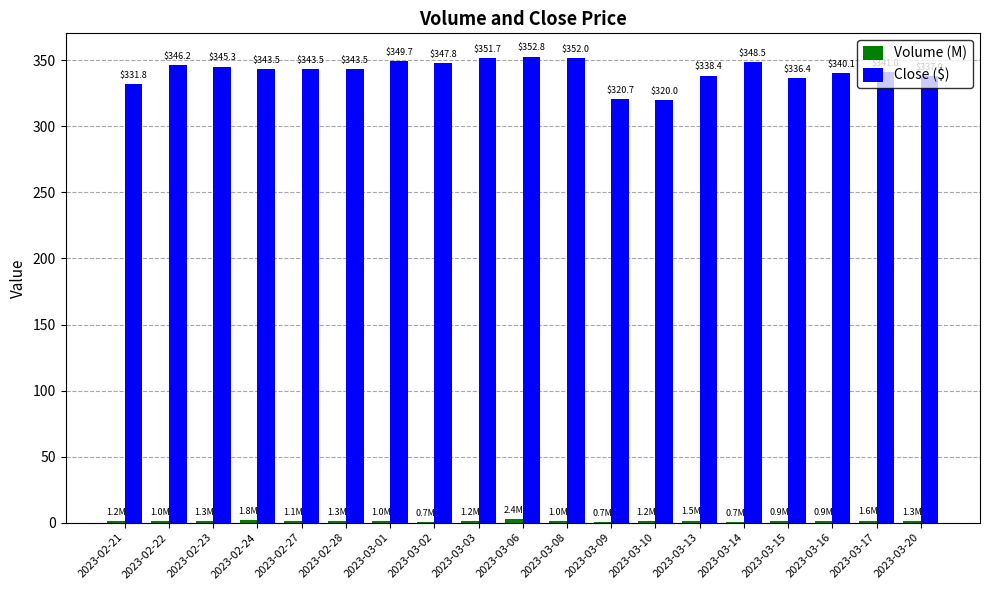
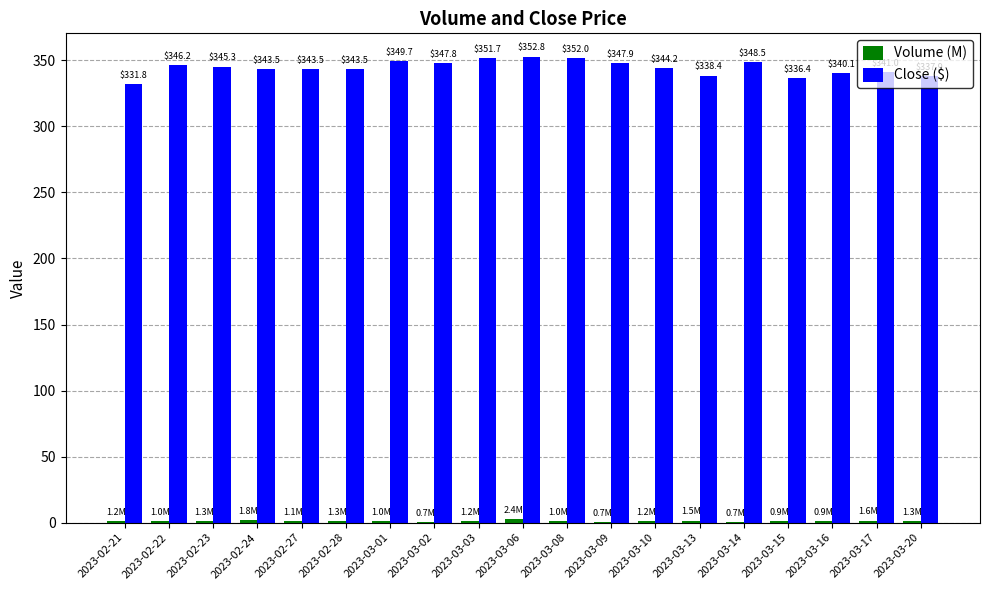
Close ($), 2023-03-09: $320.7 -> $347.9
Close ($), 2023-03-10: $320.0 -> $344.2
